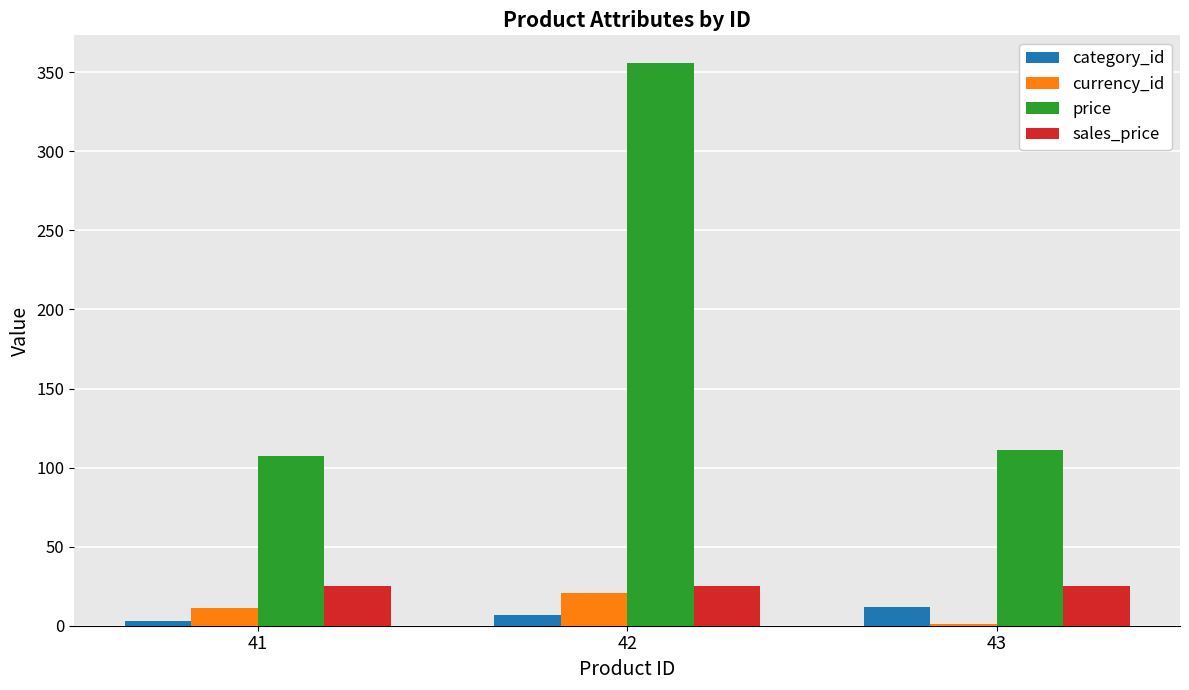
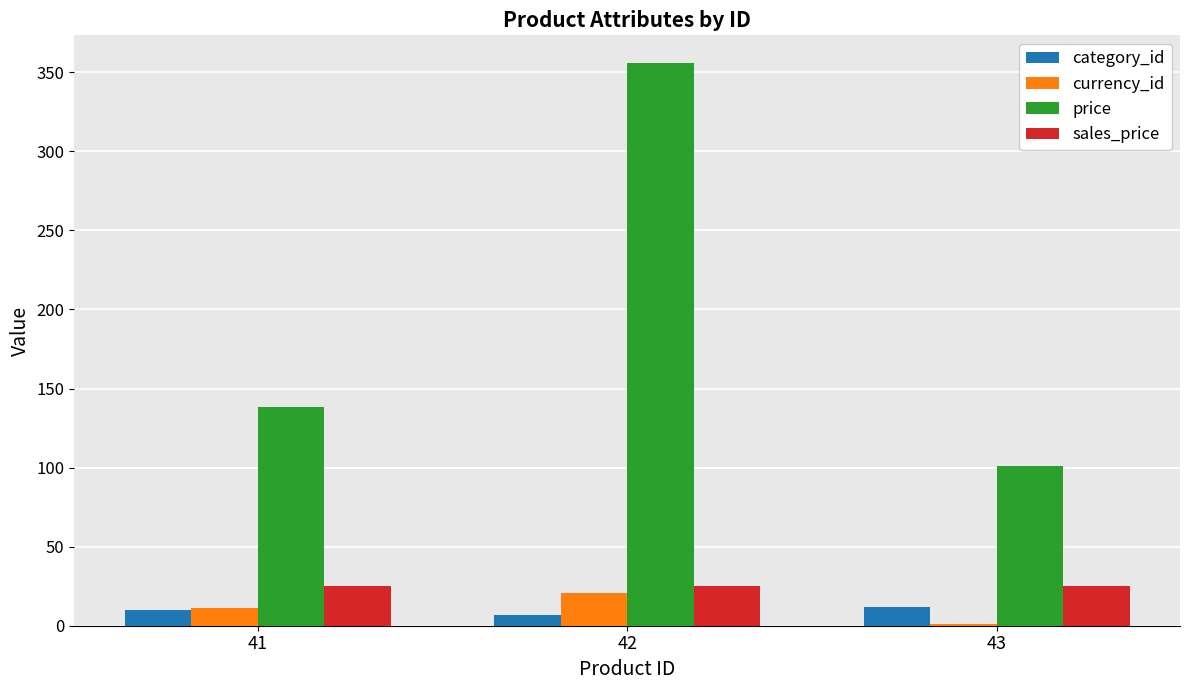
category_id, 41: 3 -> 10
price, 41: 107 -> 138
price, 43: 111 -> 101
